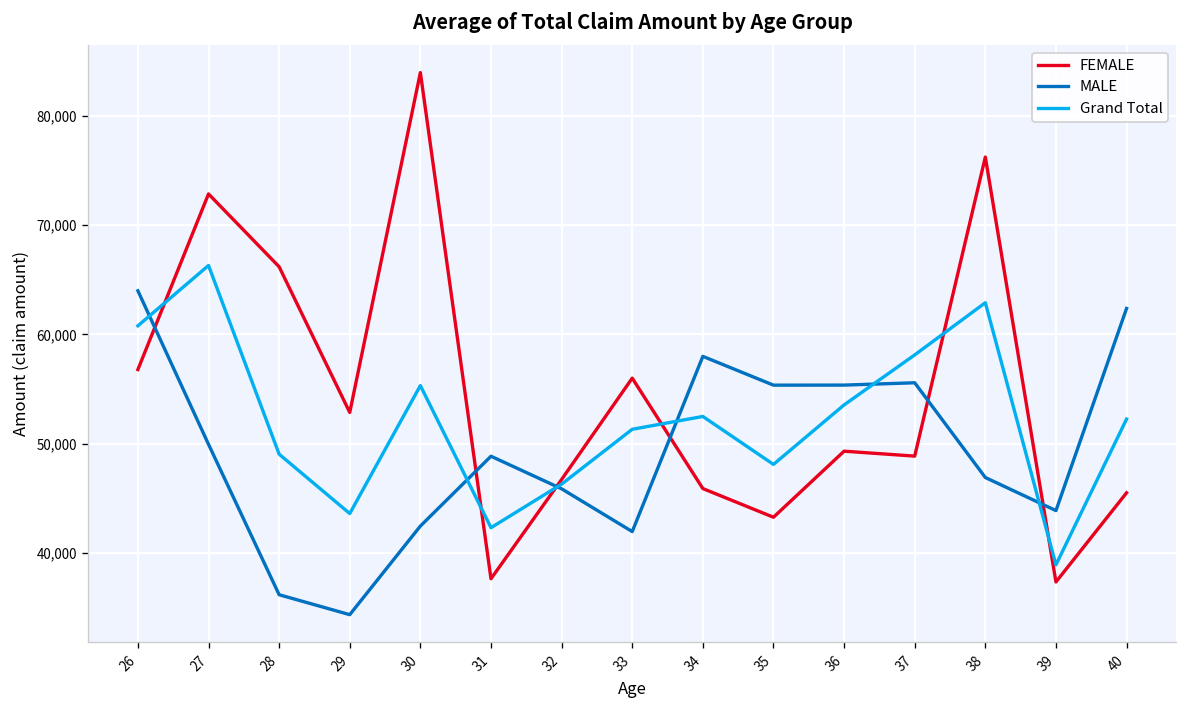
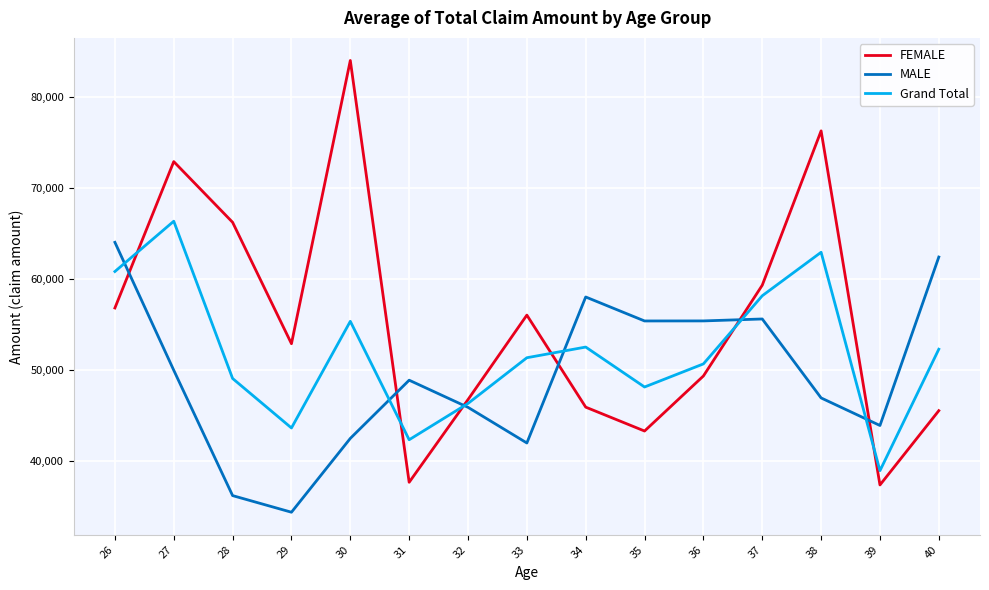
Grand Total, 36: 54,000 -> 51,000
FEMALE, 37: 49,000 -> 59,000
